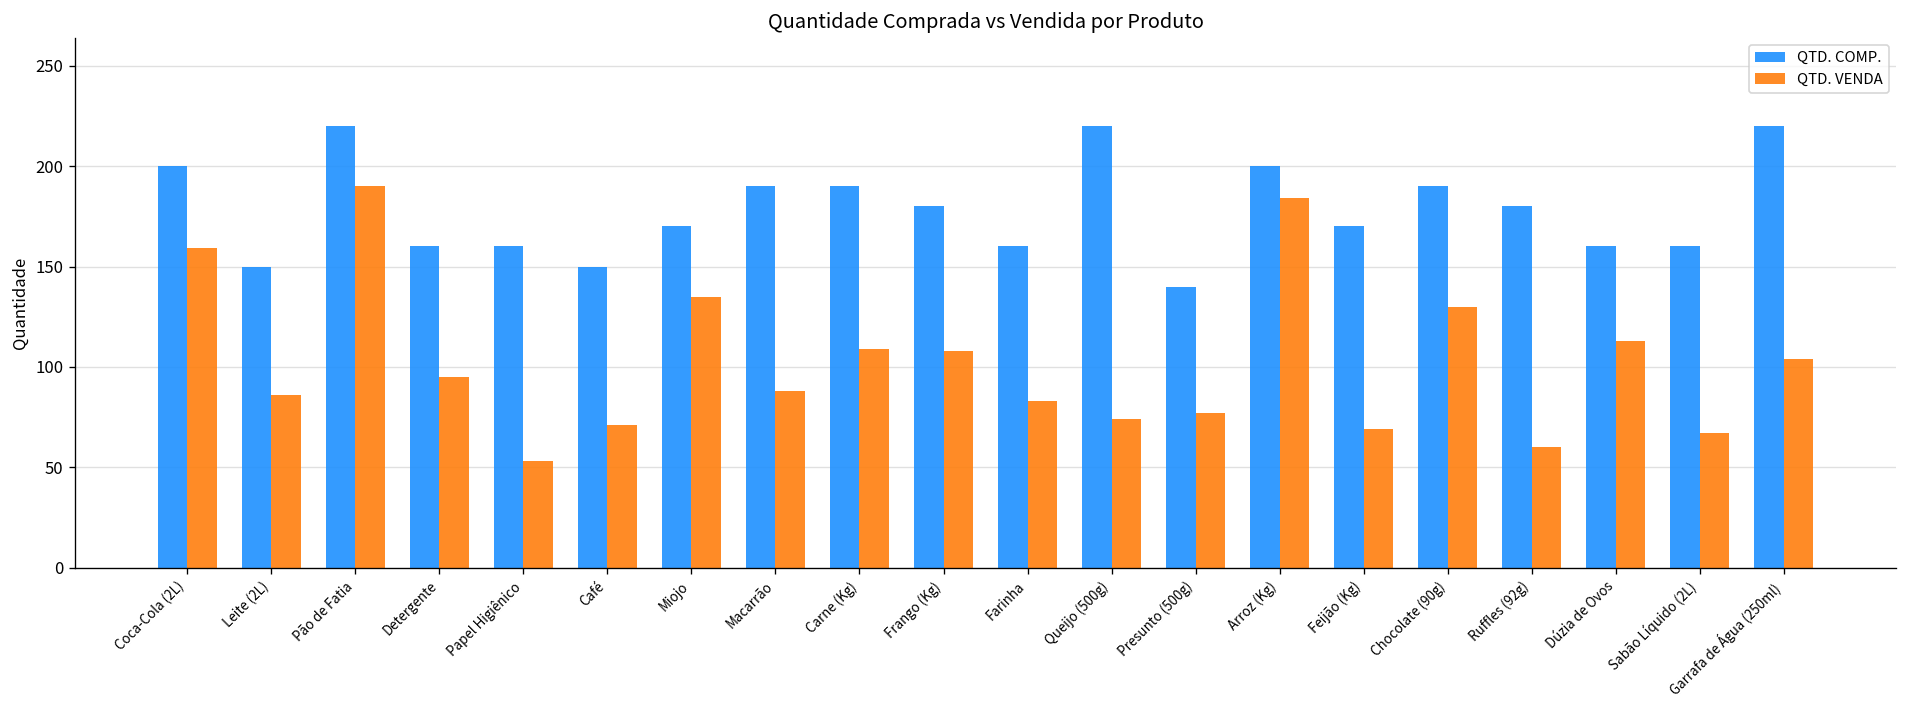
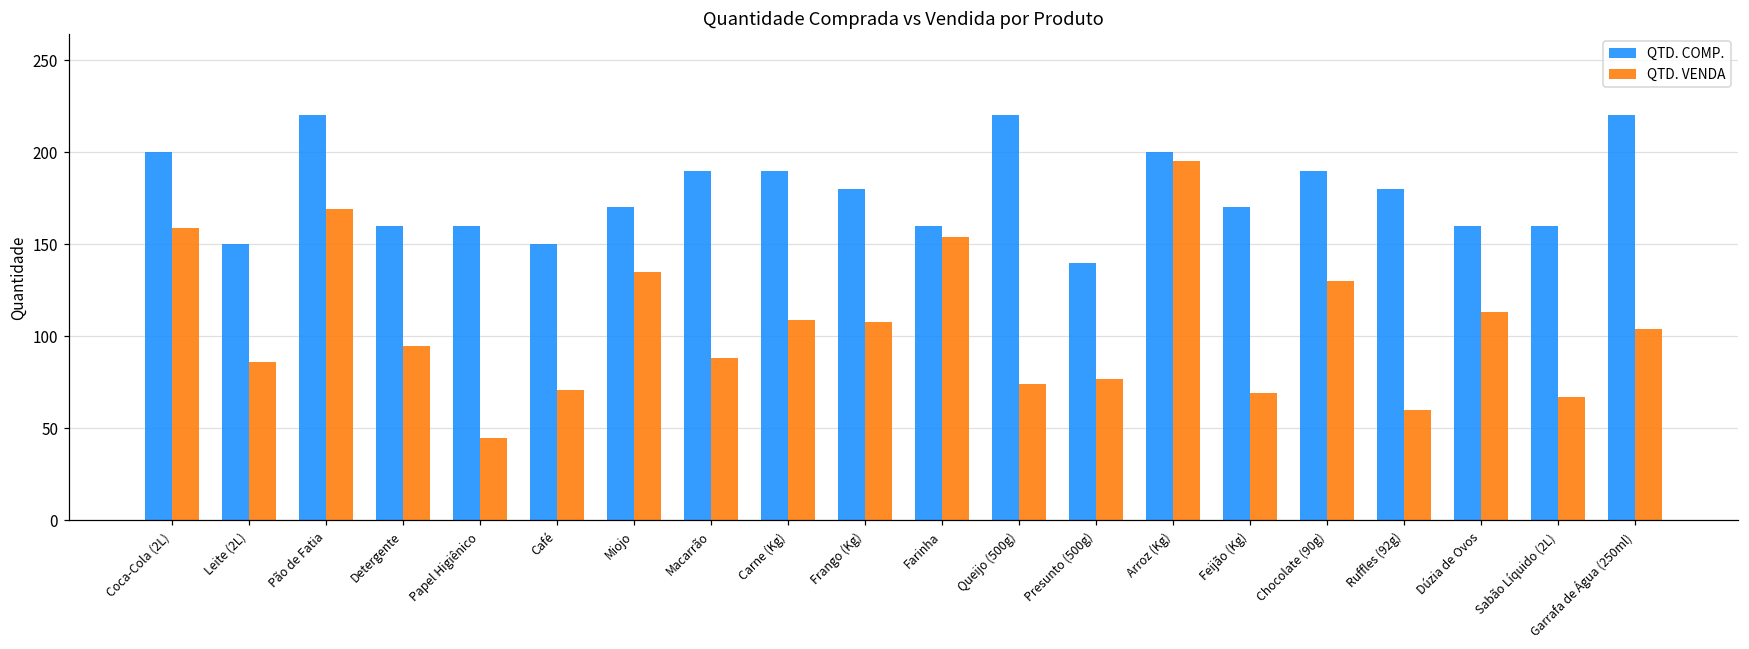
QTD. VENDA, Pão de Fatia: 190 -> 169
QTD. VENDA, Papel Higiênico: 53 -> 45
QTD. VENDA, Farinha: 83 -> 154
QTD. VENDA, Arroz (Kg): 184 -> 195
